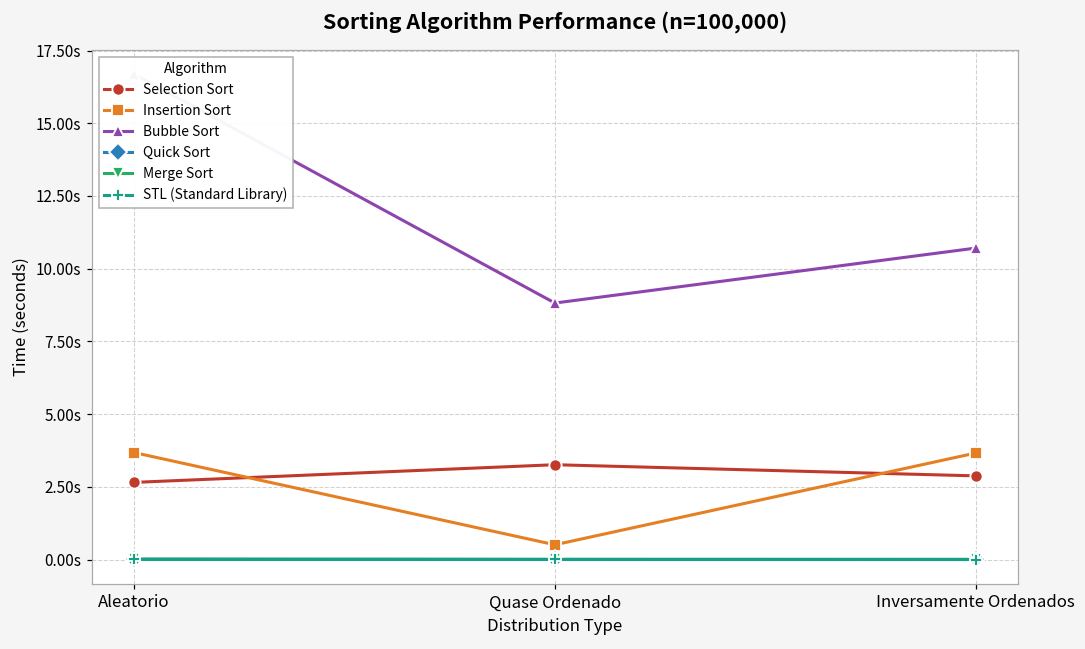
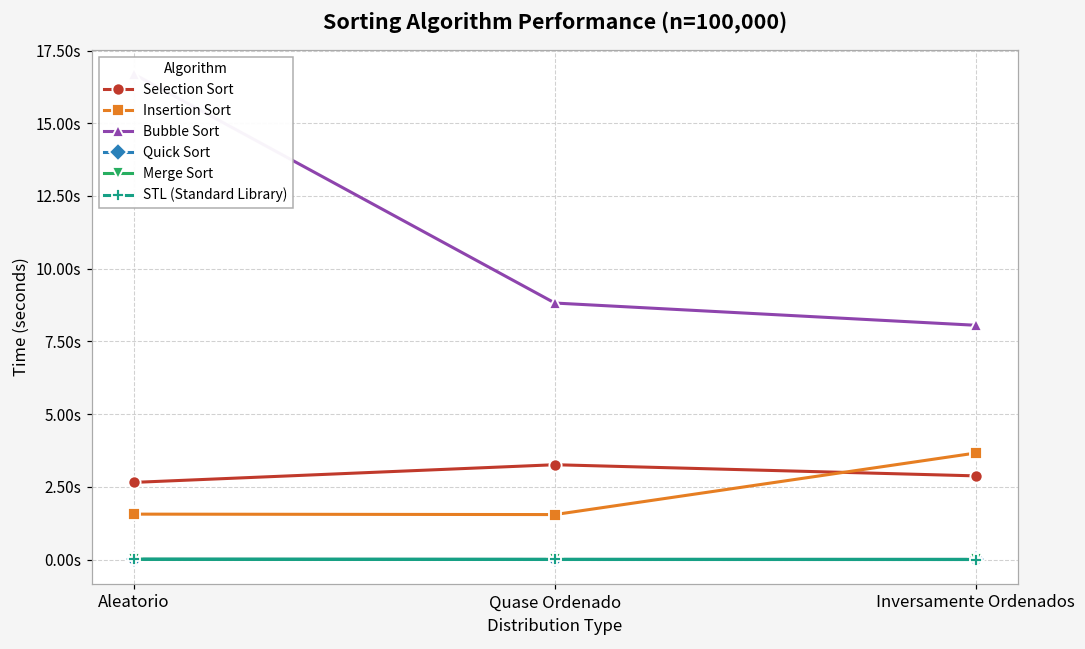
Insertion Sort, Aleatorio: 3.7s -> 1.6s
Insertion Sort, Quase Ordenado: 0.5s -> 1.5s
Bubble Sort, Inversamente Ordenados: 10.7s -> 8.1s
